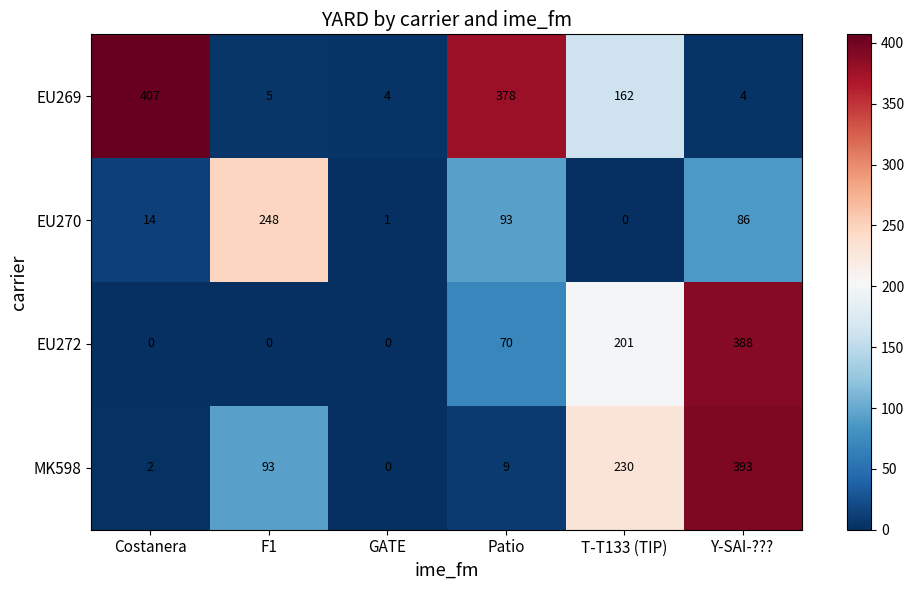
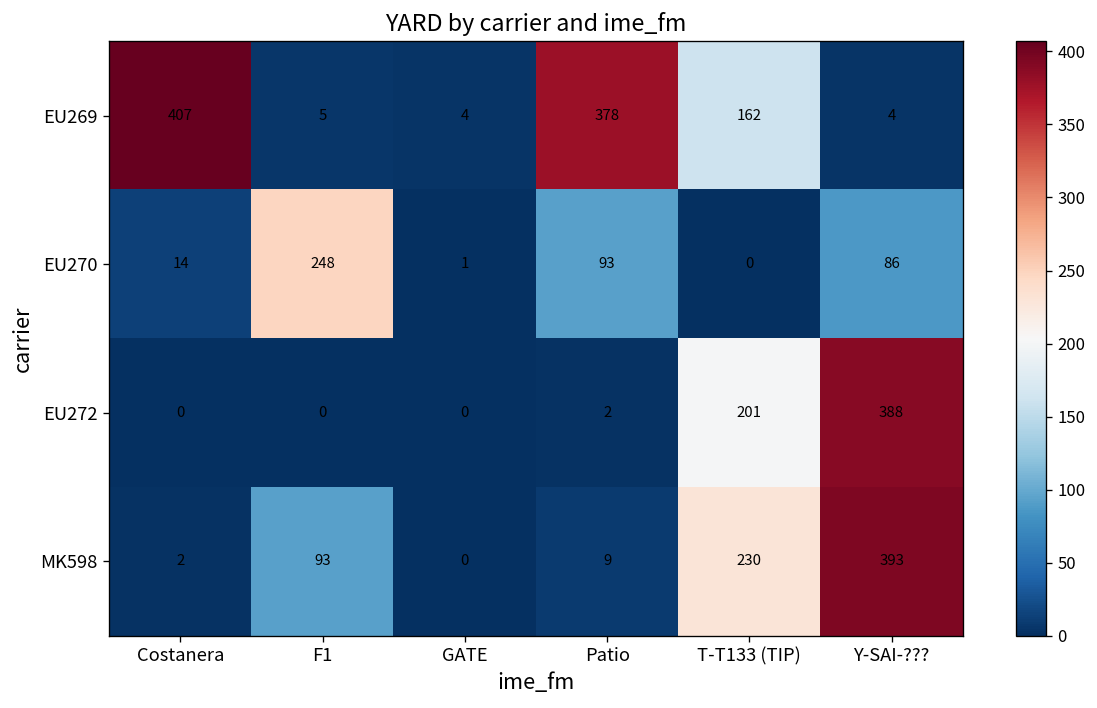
EU272, Patio: 70 -> 2
